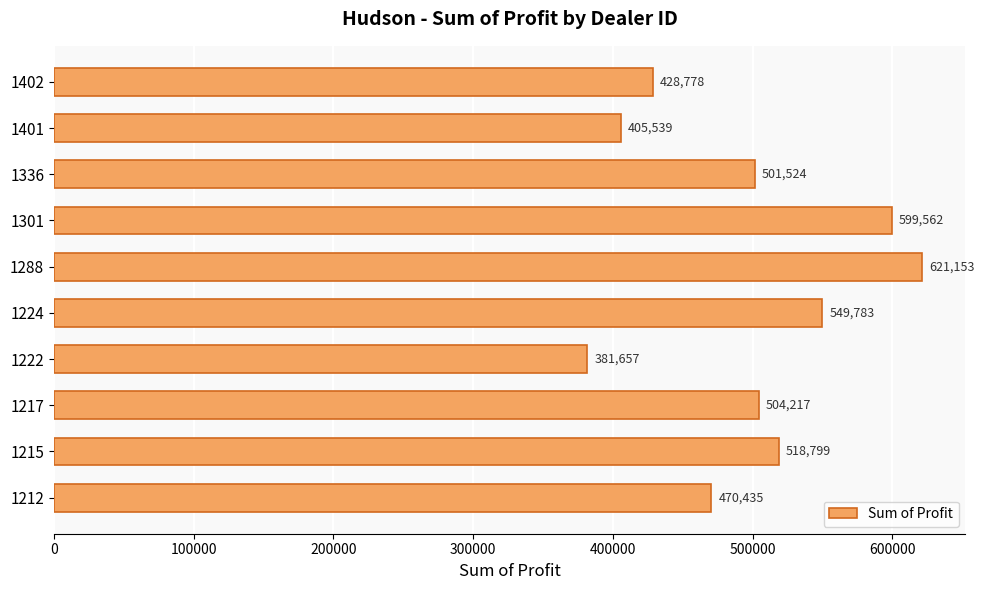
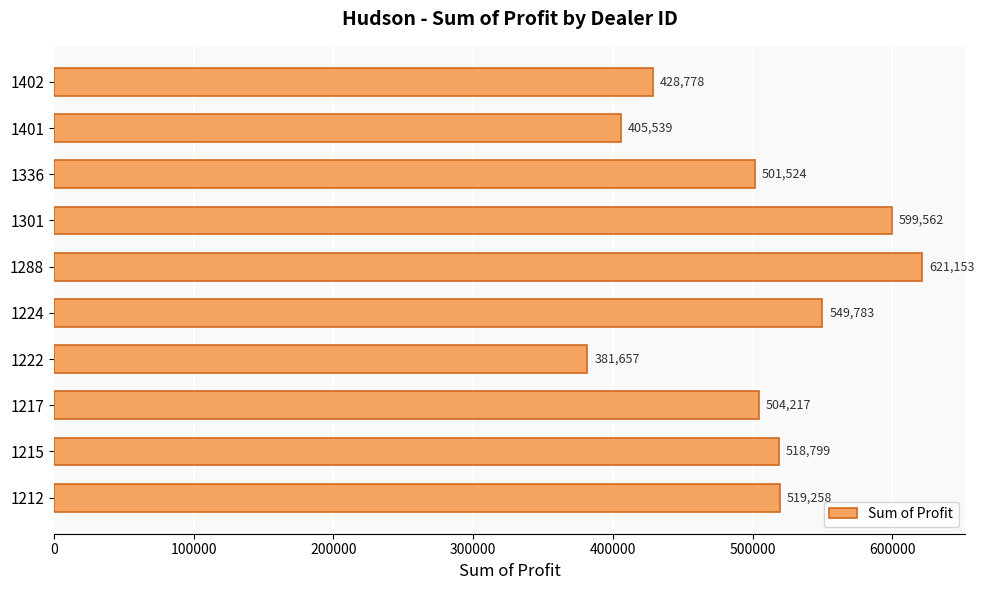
1212: 470,435 -> 519,258
